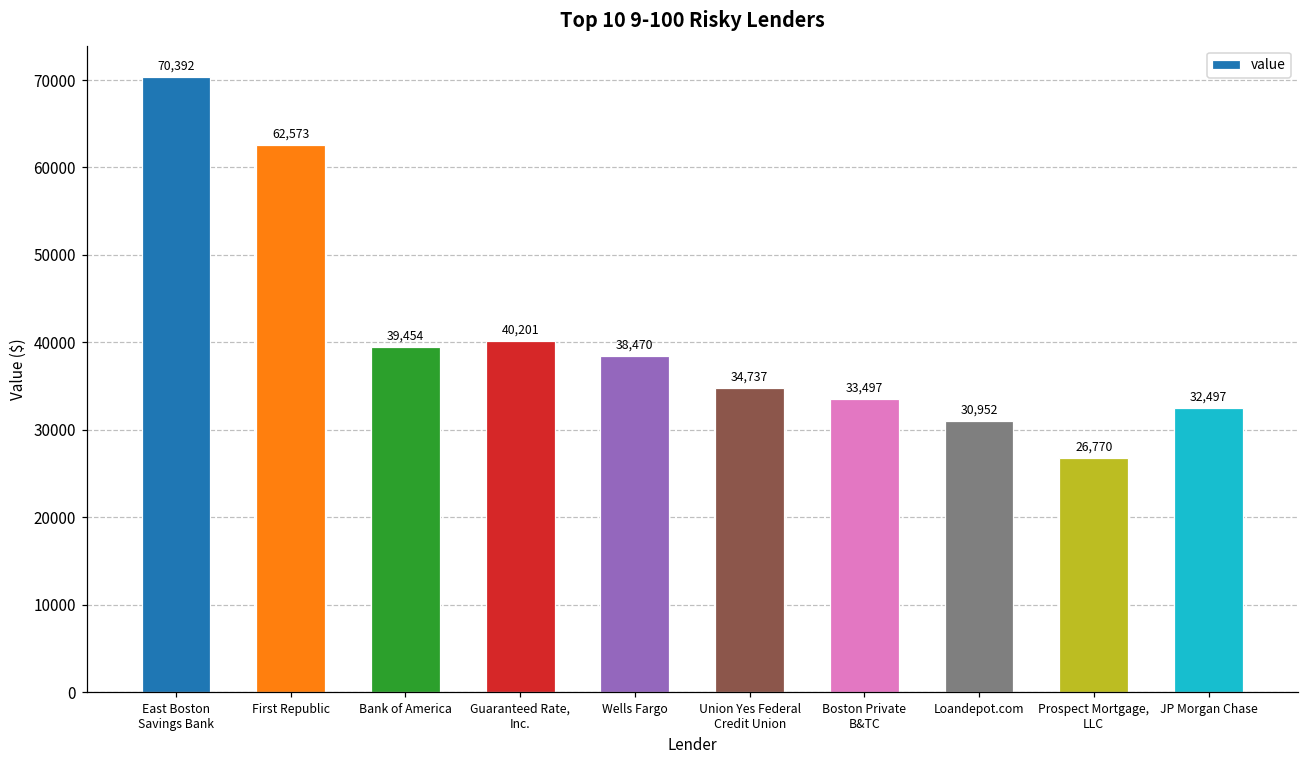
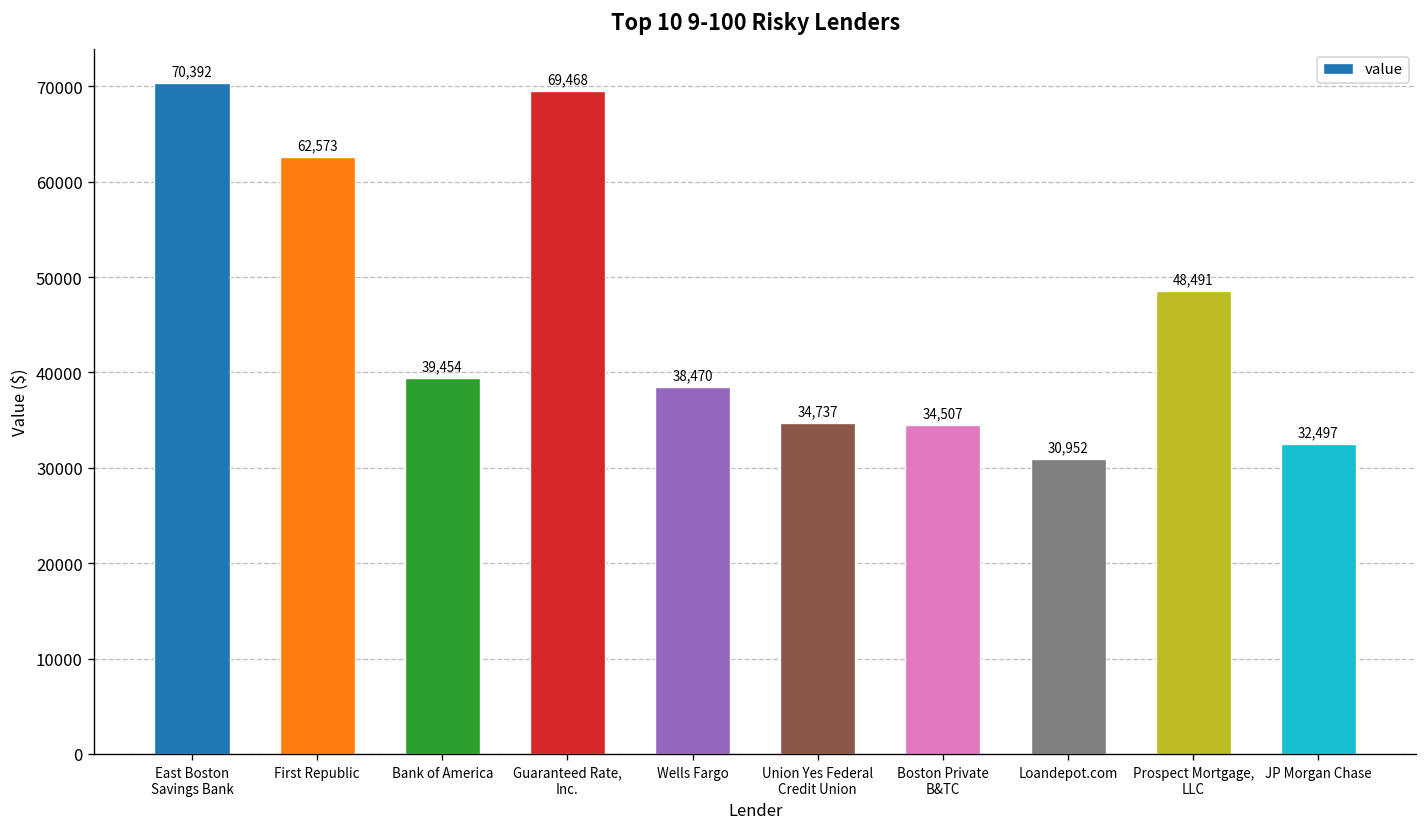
Guaranteed Rate, Inc.: 40,201 -> 69,468
Boston Private B&TC: 33,497 -> 34,507
Prospect Mortgage, LLC: 26,770 -> 48,491
